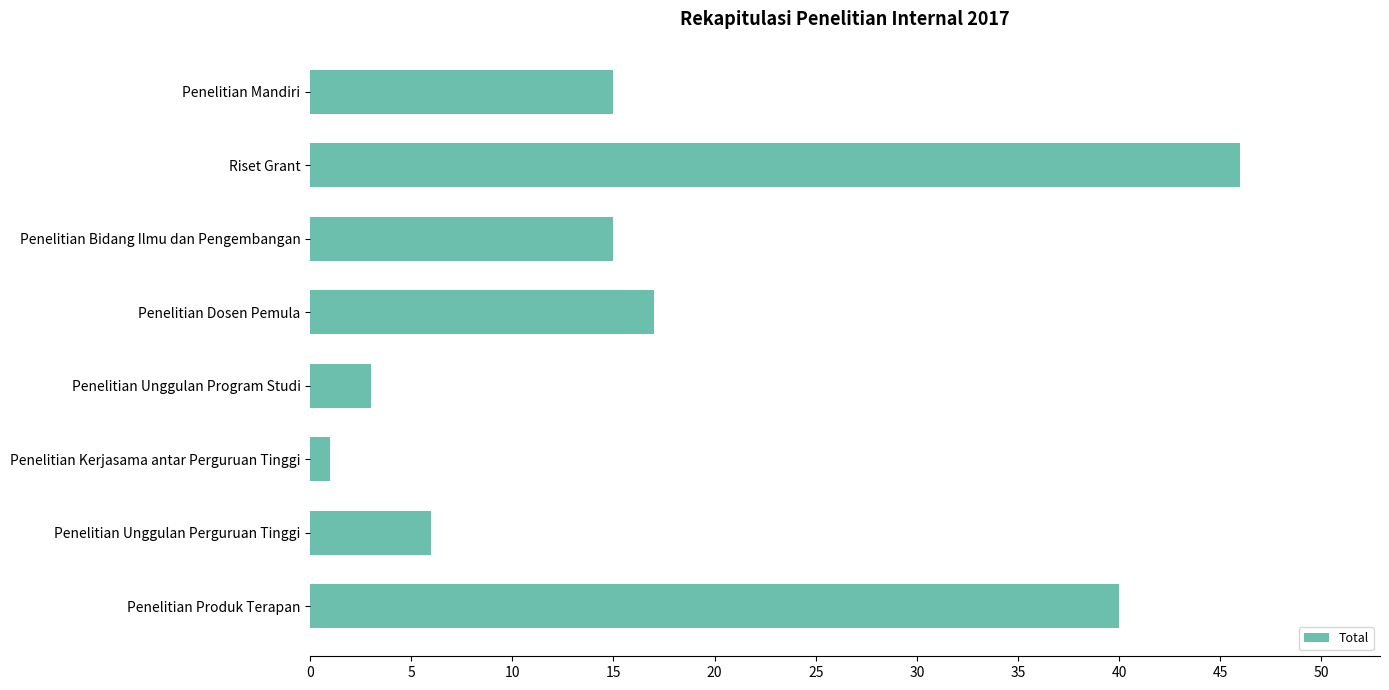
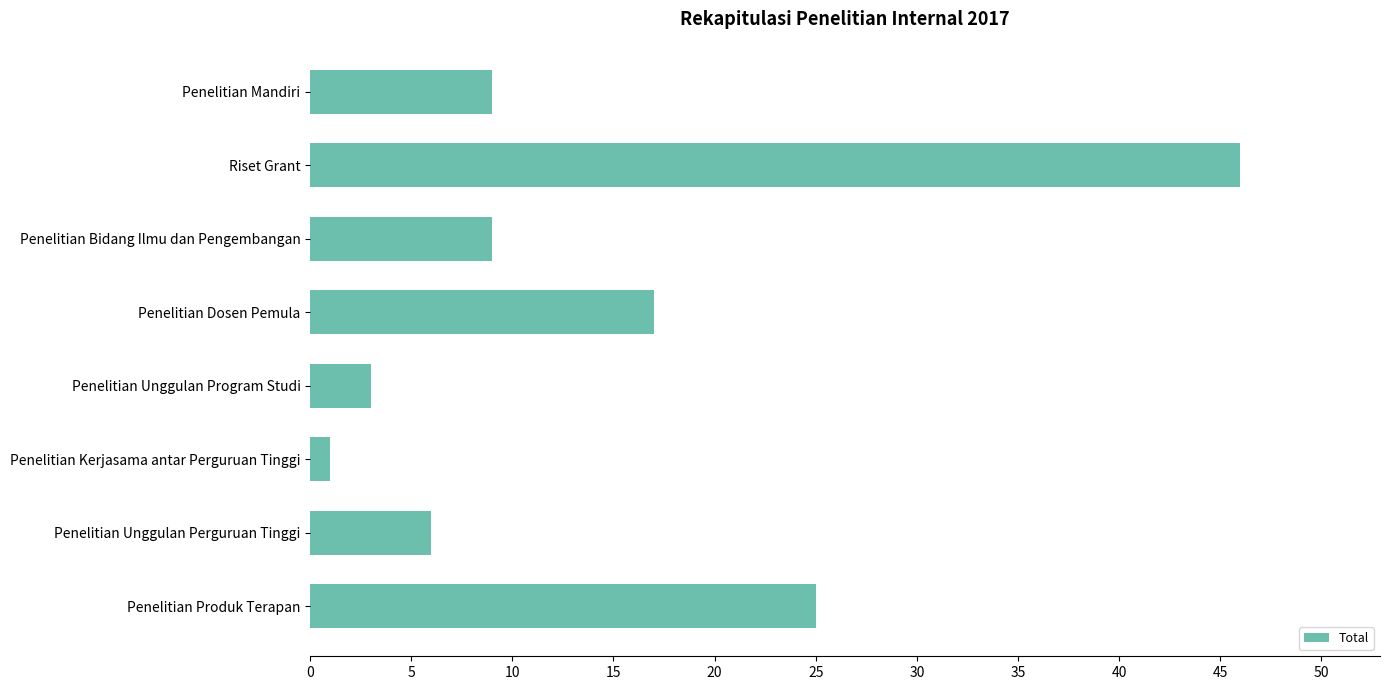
Penelitian Mandiri: 15 -> 9
Penelitian Bidang Ilmu dan Pengembangan: 15 -> 9
Penelitian Produk Terapan: 40 -> 25
